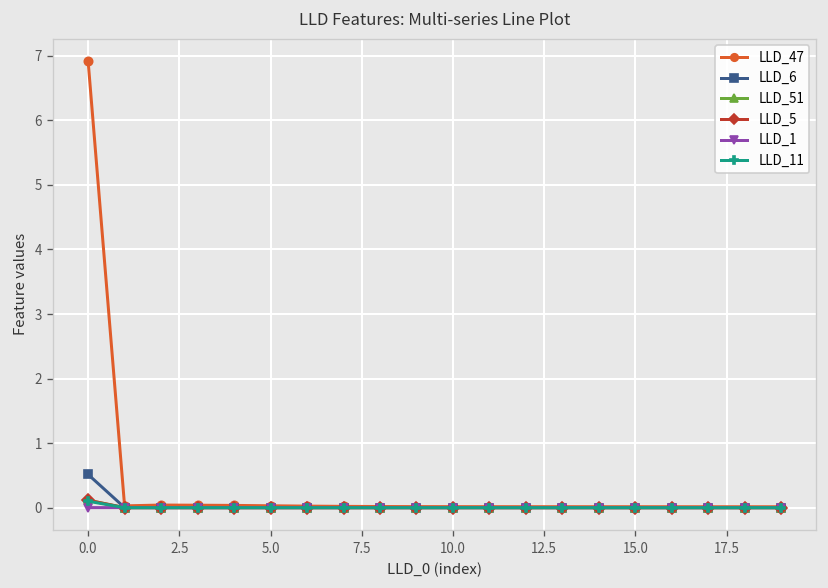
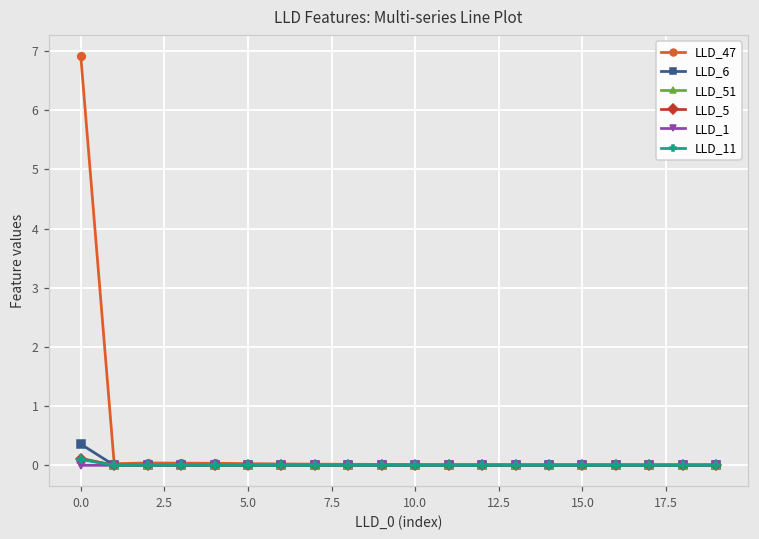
LLD_6, 0.0: 0.5 -> 0.4
